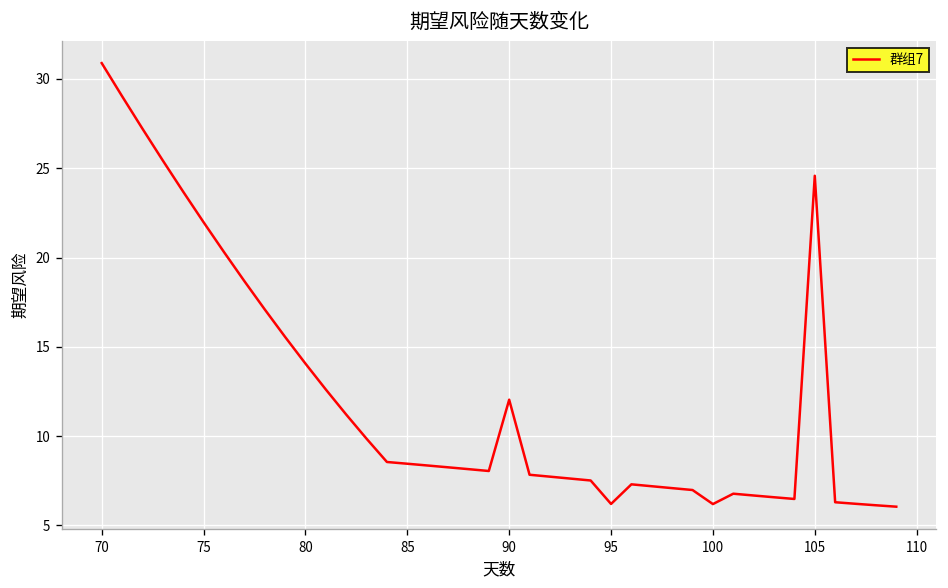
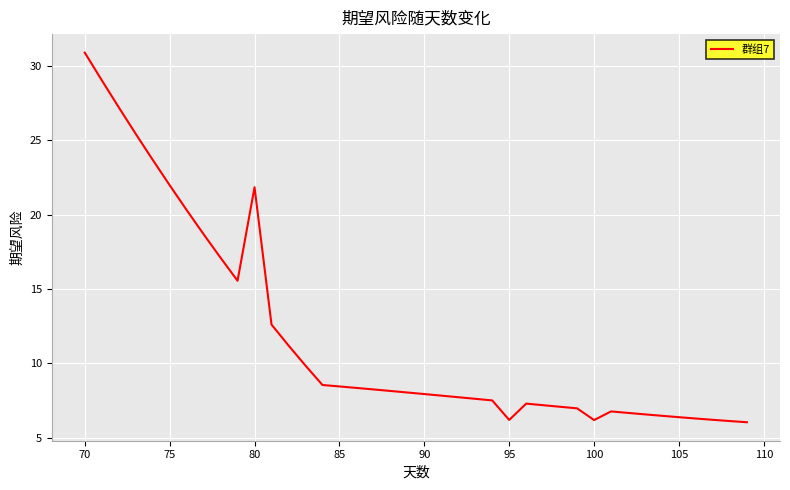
80: 14.1 -> 21.8
90: 12.0 -> 7.9
105: 24.6 -> 6.4
